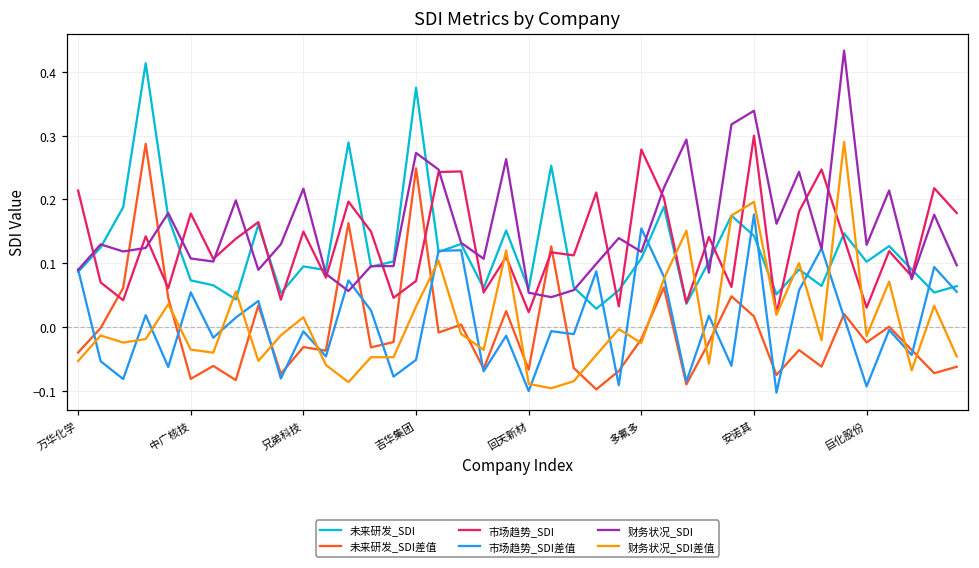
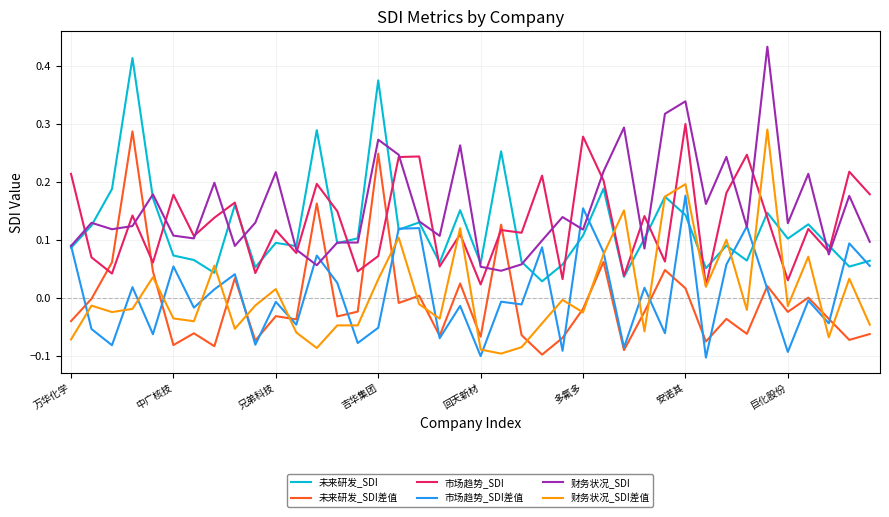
财务状况_SDI差值, 万华化学: -0.05 -> -0.07
市场趋势_SDI, 兄弟科技: 0.15 -> 0.12
